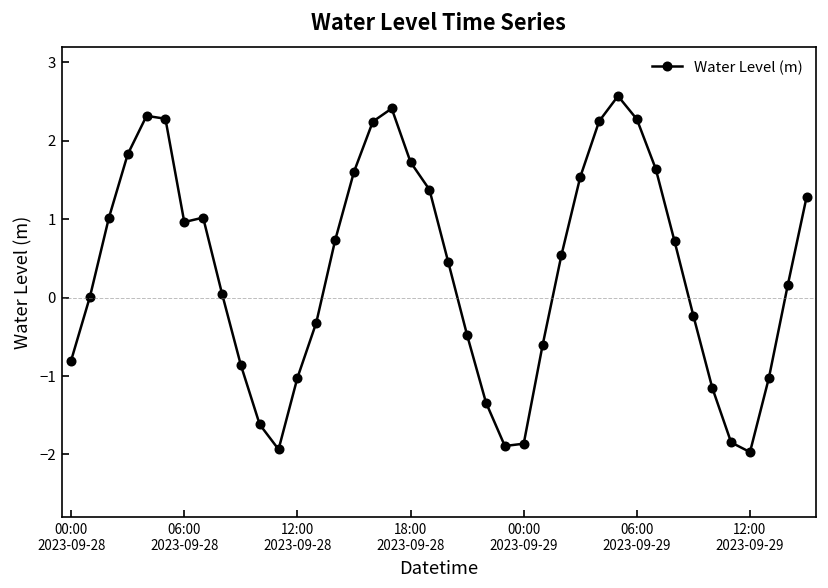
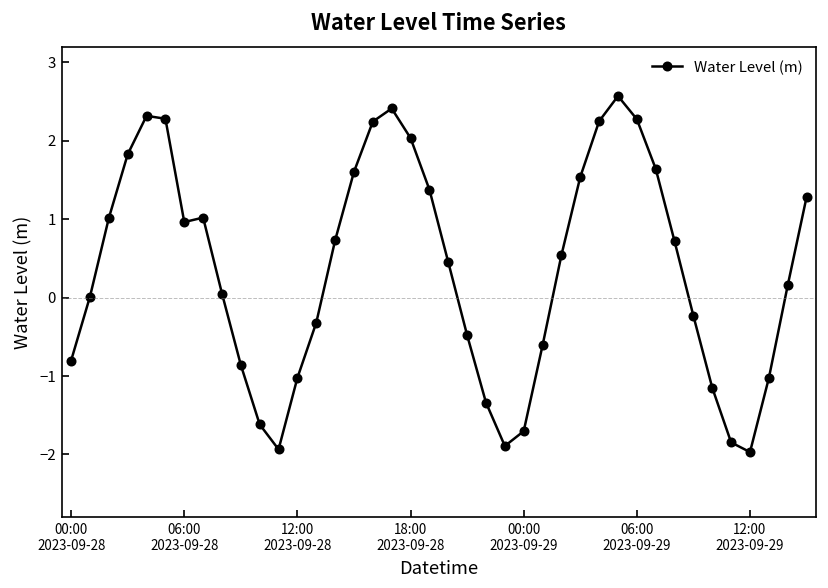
18:00 2023-09-28: 1.7 -> 2.0
00:00 2023-09-29: -1.9 -> -1.7
